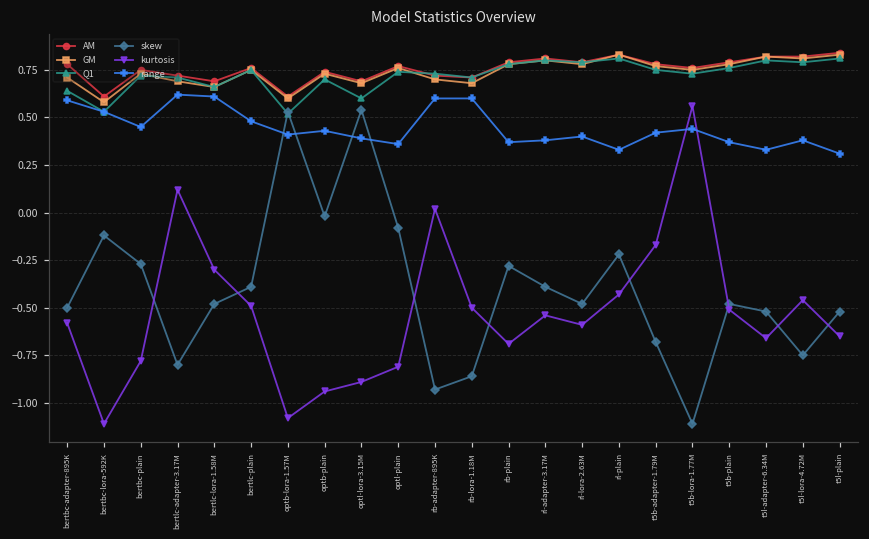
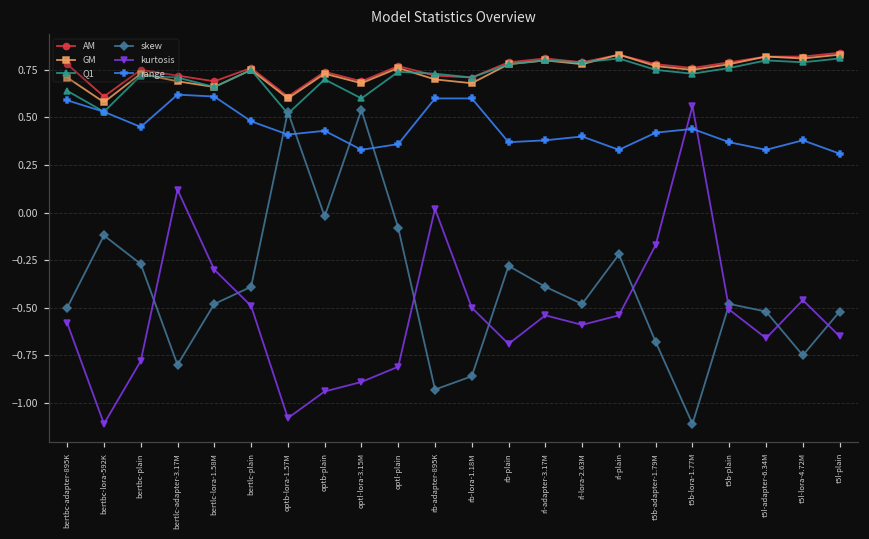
range, optl-lora-3.15M: 0.39 -> 0.33
kurtosis, rl-plain: -0.43 -> -0.54
